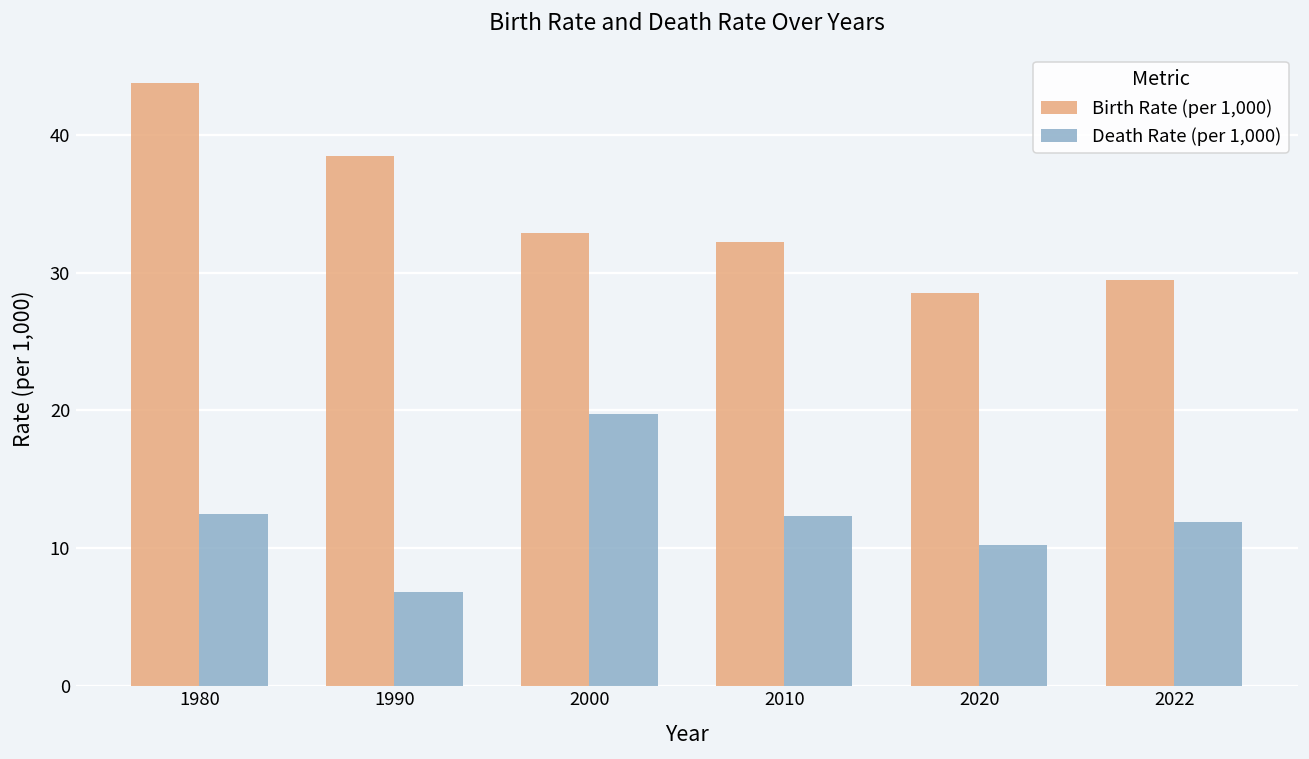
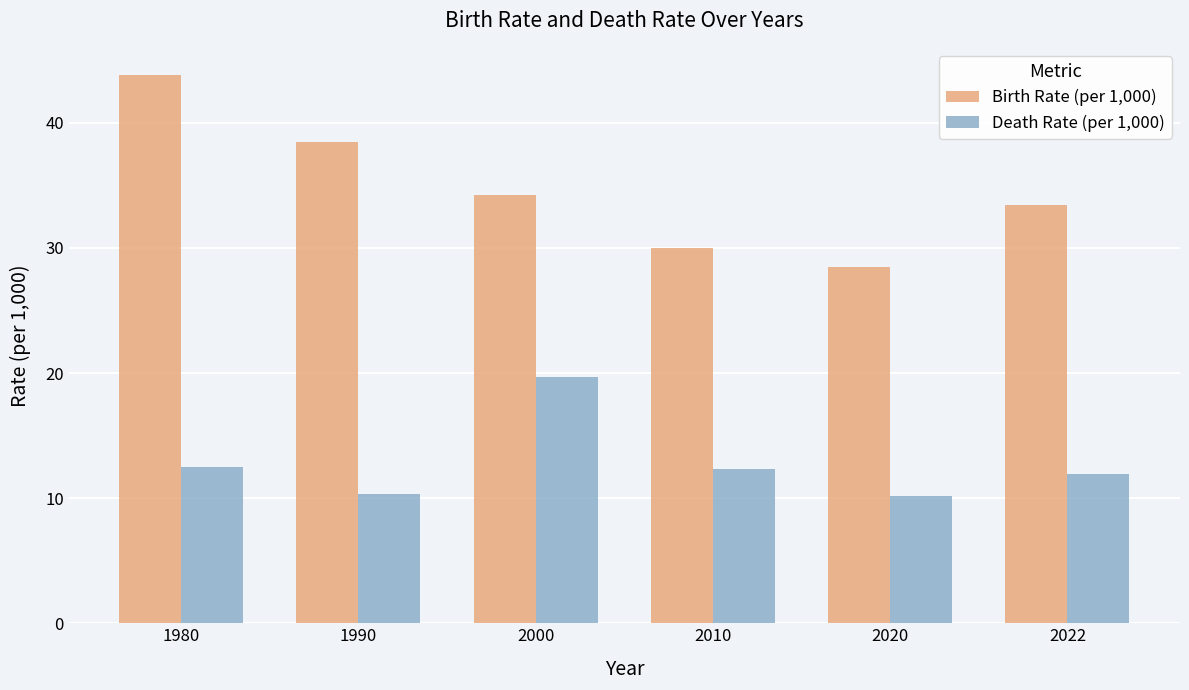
Death Rate (per 1,000), 1990: 6.8 -> 10.3
Birth Rate (per 1,000), 2000: 32.9 -> 34.2
Birth Rate (per 1,000), 2010: 32.2 -> 30.0
Birth Rate (per 1,000), 2022: 29.5 -> 33.4
